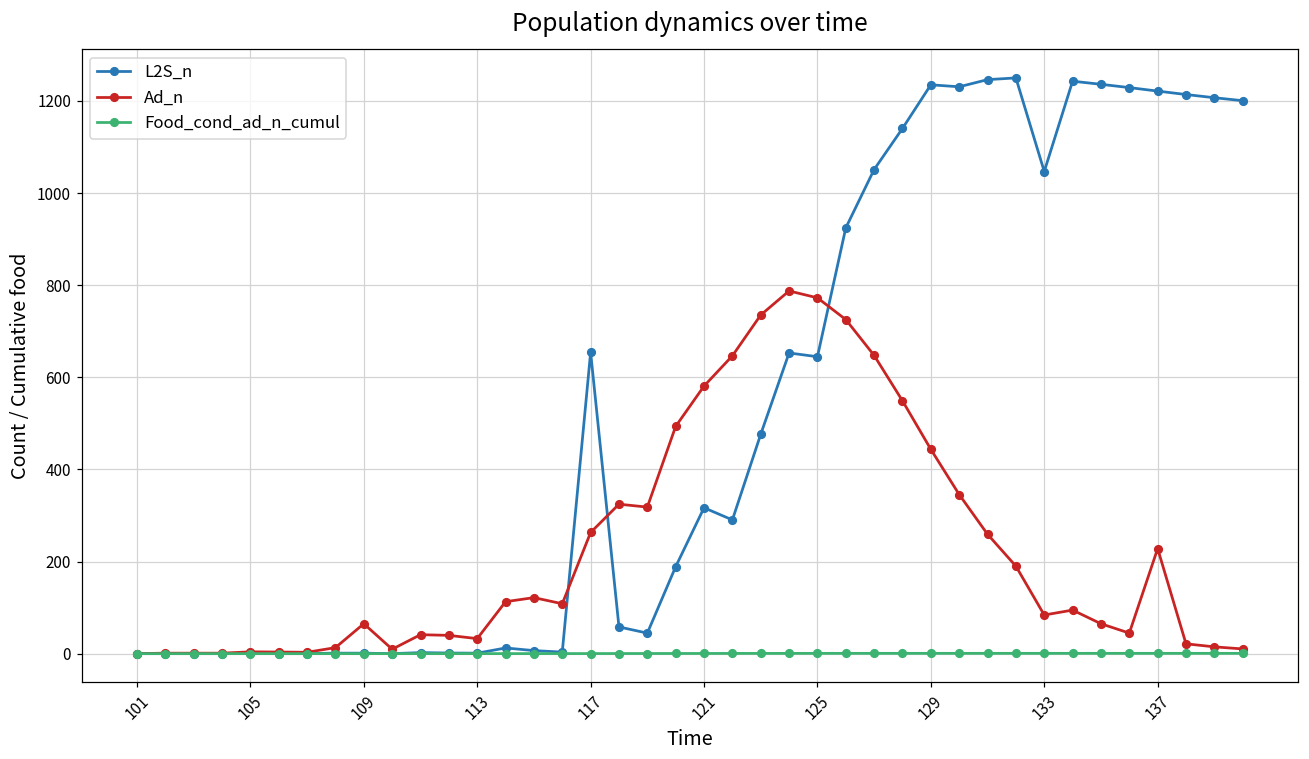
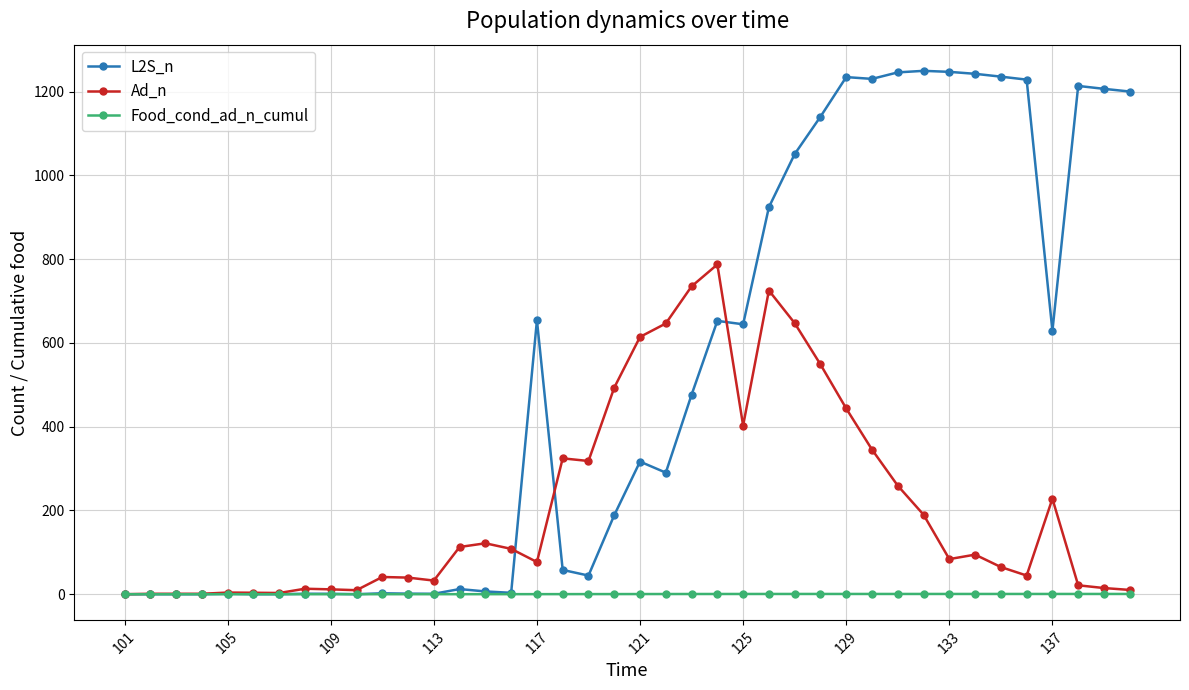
Ad_n, 109: 60 -> 10
Ad_n, 117: 260 -> 80
Ad_n, 121: 580 -> 610
Ad_n, 125: 770 -> 400
L2S_n, 133: 1050 -> 1250
L2S_n, 137: 1220 -> 630
